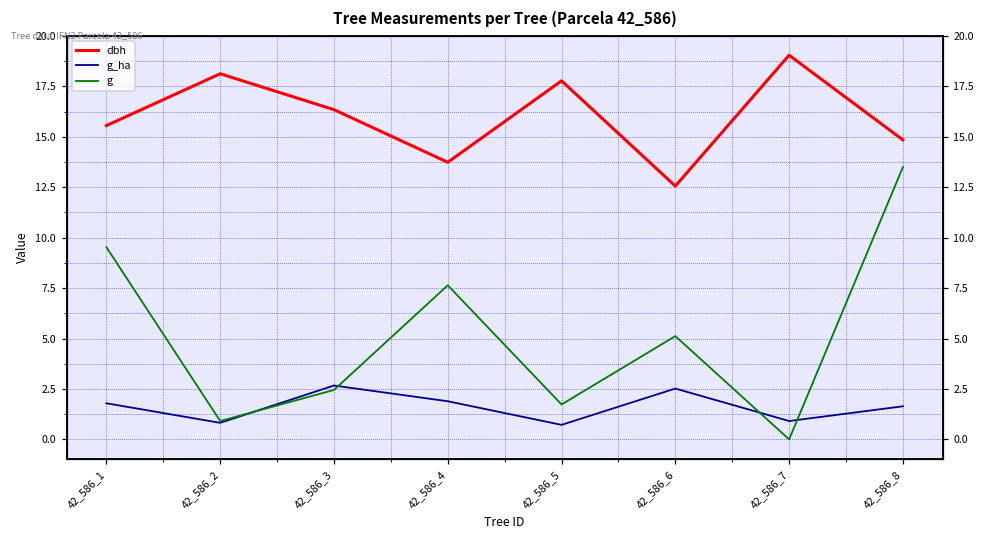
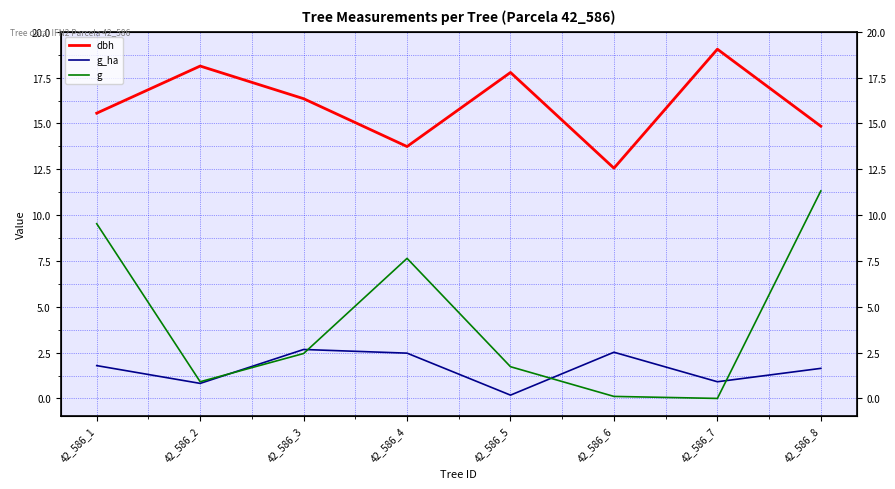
g_ha, 42_586_4: 1.9 -> 2.5
g_ha, 42_586_5: 0.7 -> 0.2
g, 42_586_6: 5.1 -> 0.1
g, 42_586_8: 13.5 -> 11.3
